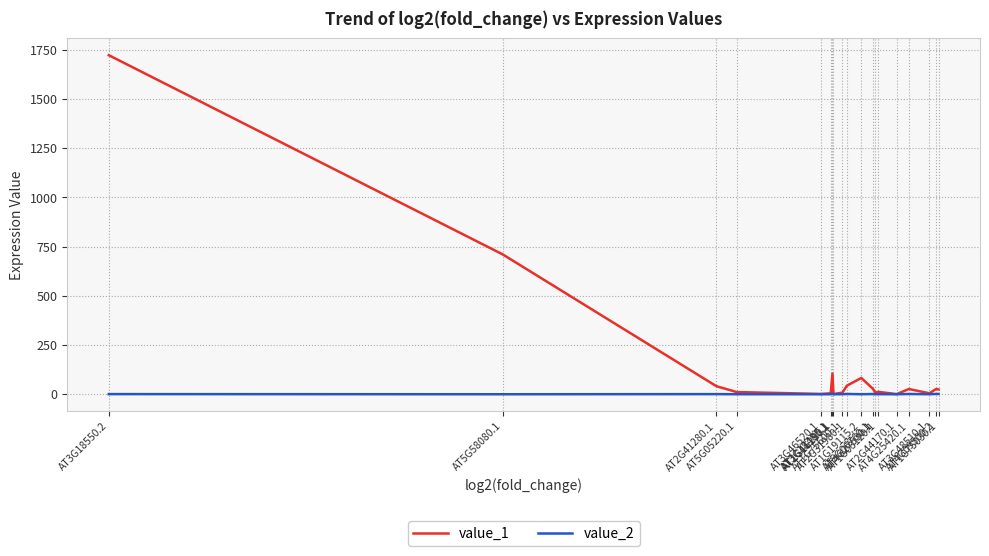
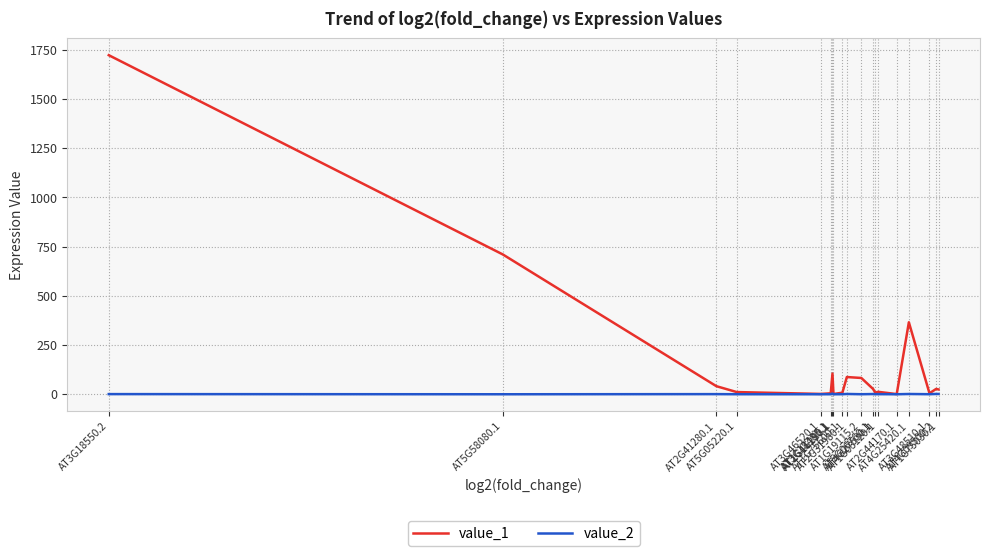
value_1, AT2G31980.1: 40 -> 90
value_1, AT4G25420.1: 30 -> 370
